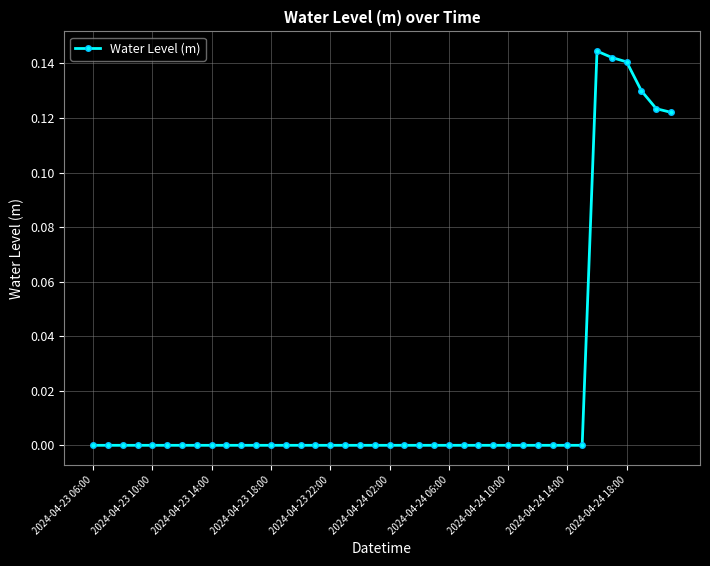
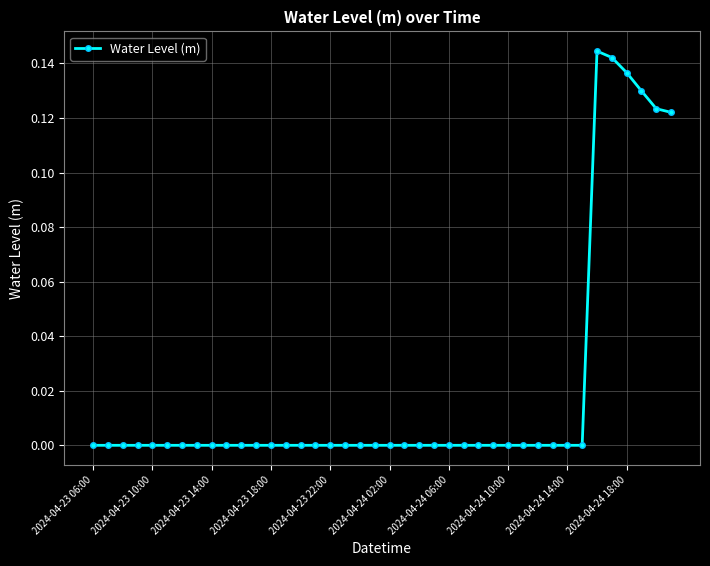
2024-04-24 18:00: 0.141 -> 0.137
